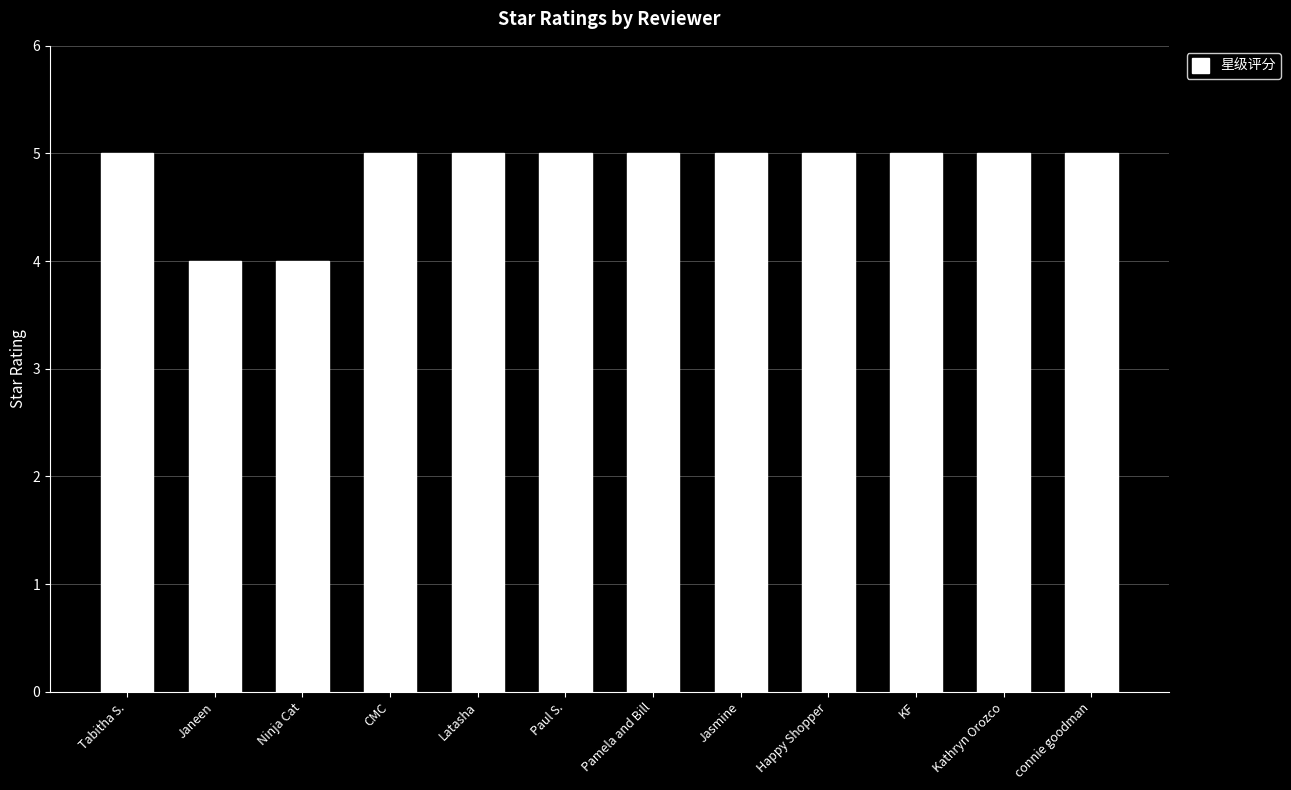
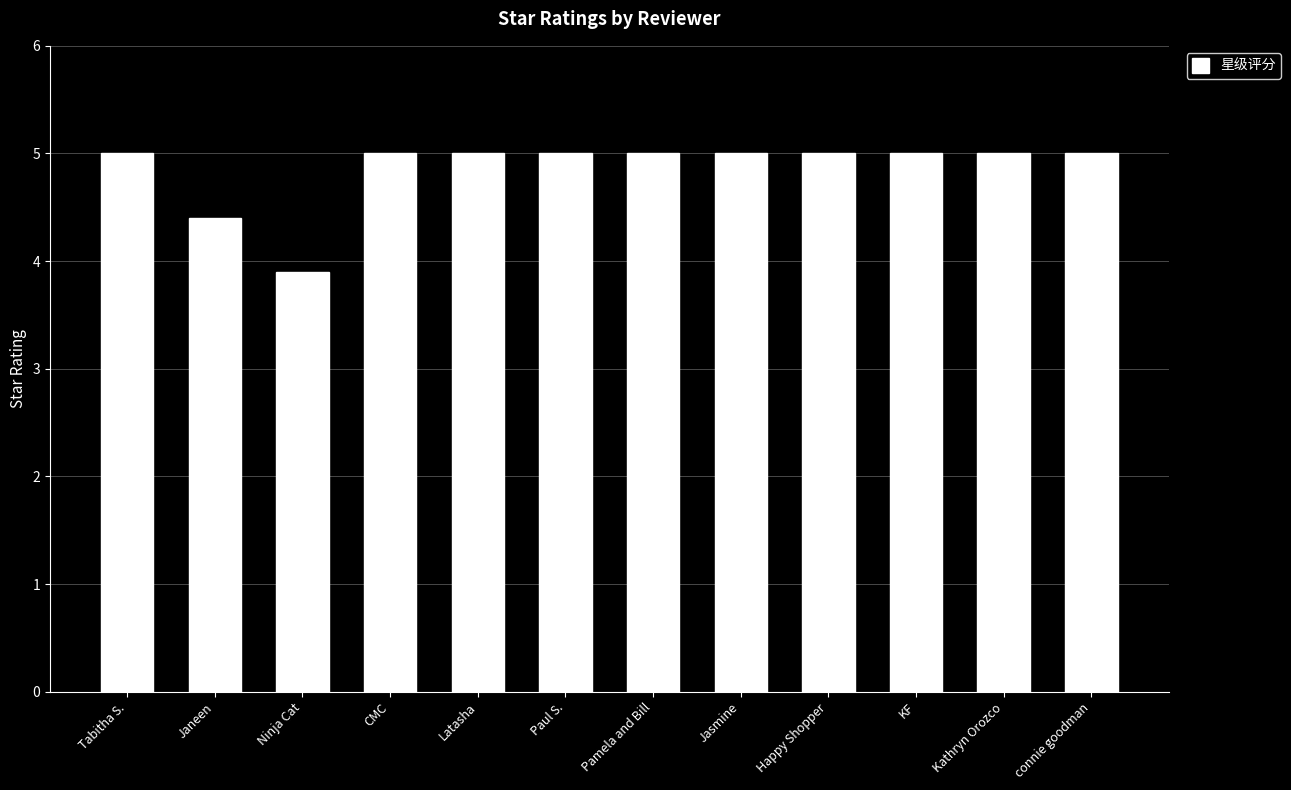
Janeen: 4.0 -> 4.4
Ninja Cat: 4.0 -> 3.9
